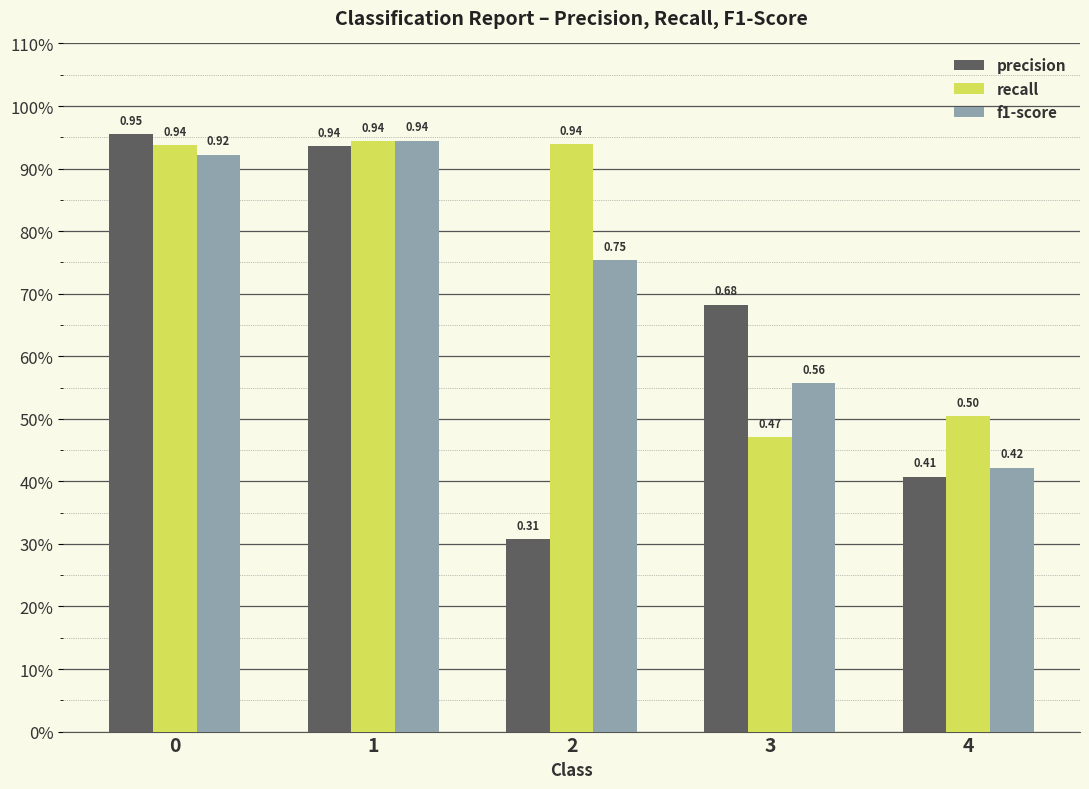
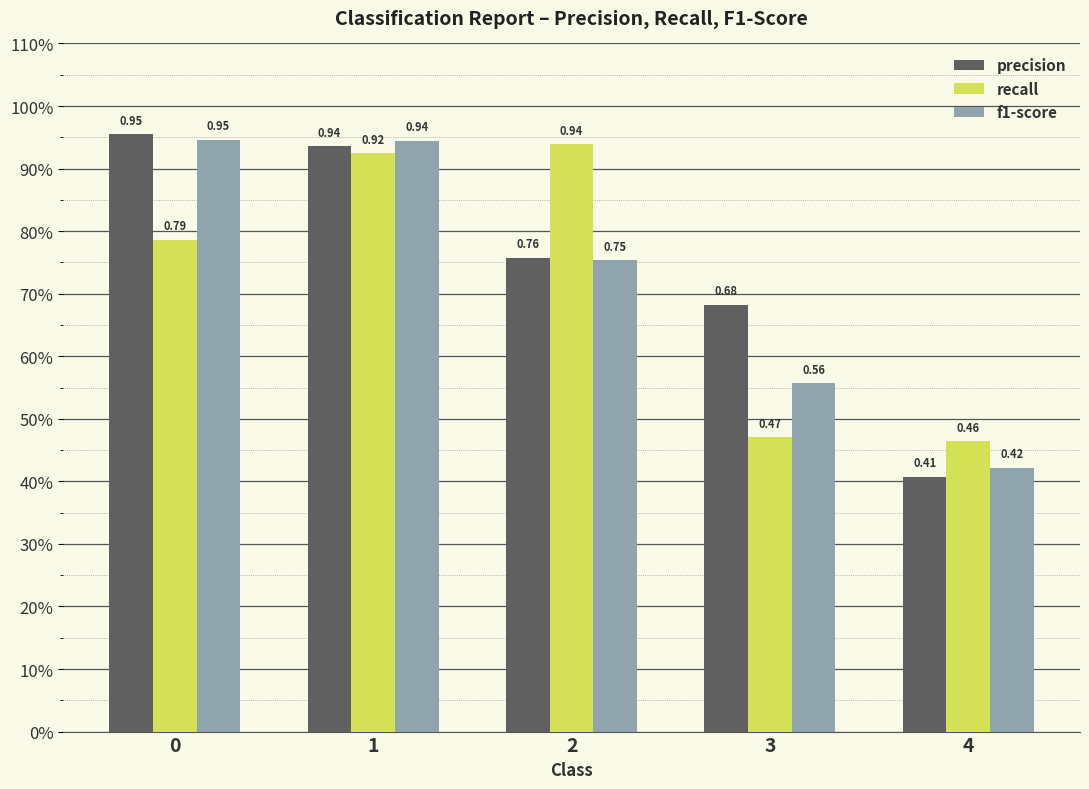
recall, 0: 0.94 -> 0.79
f1-score, 0: 0.92 -> 0.95
recall, 1: 0.94 -> 0.92
precision, 2: 0.31 -> 0.76
recall, 4: 0.50 -> 0.46
